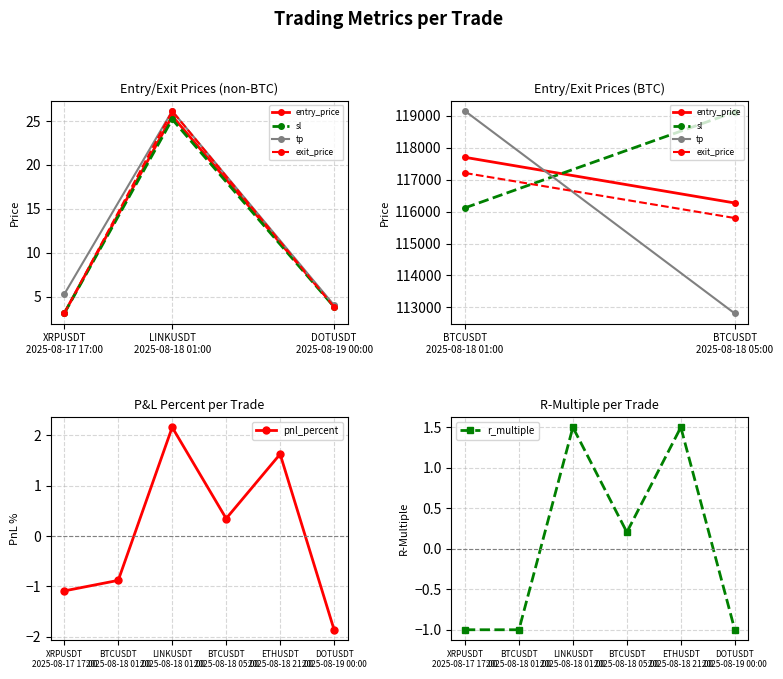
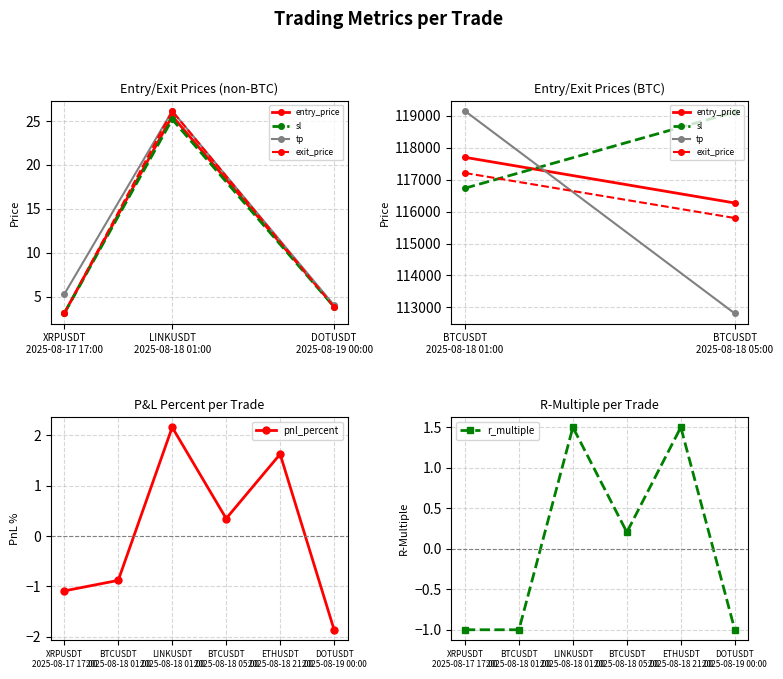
Entry/Exit Prices (BTC), sl, BTCUSDT 2025-08-18 01:00: 116100 -> 116700
